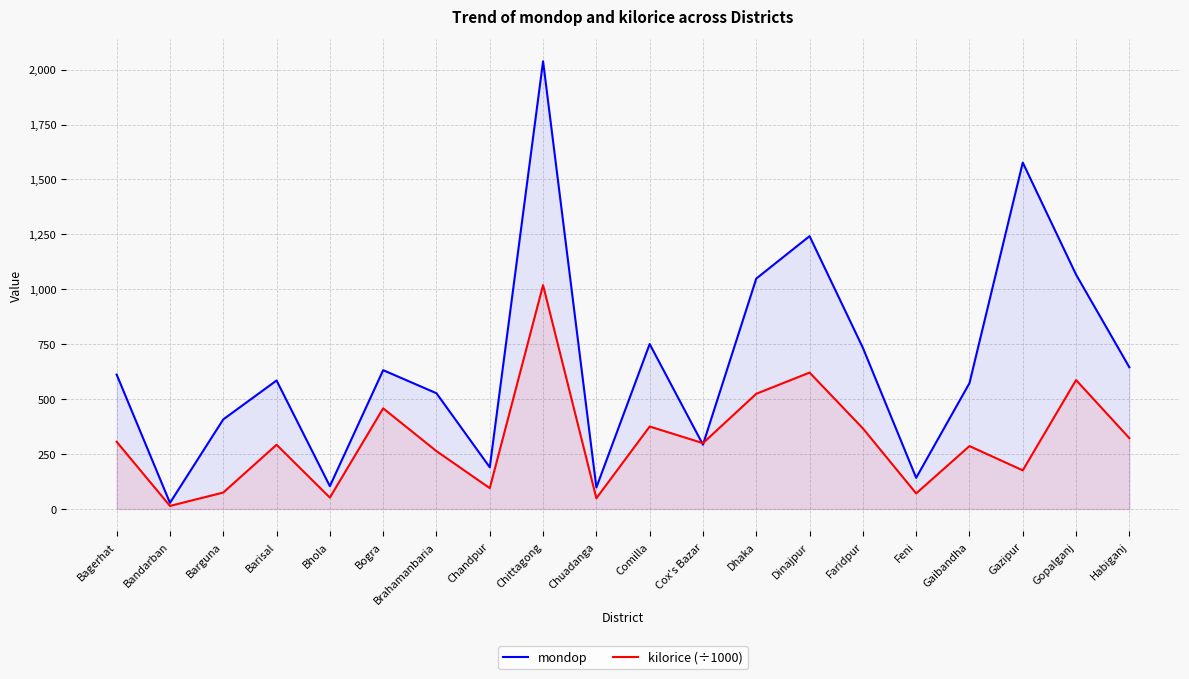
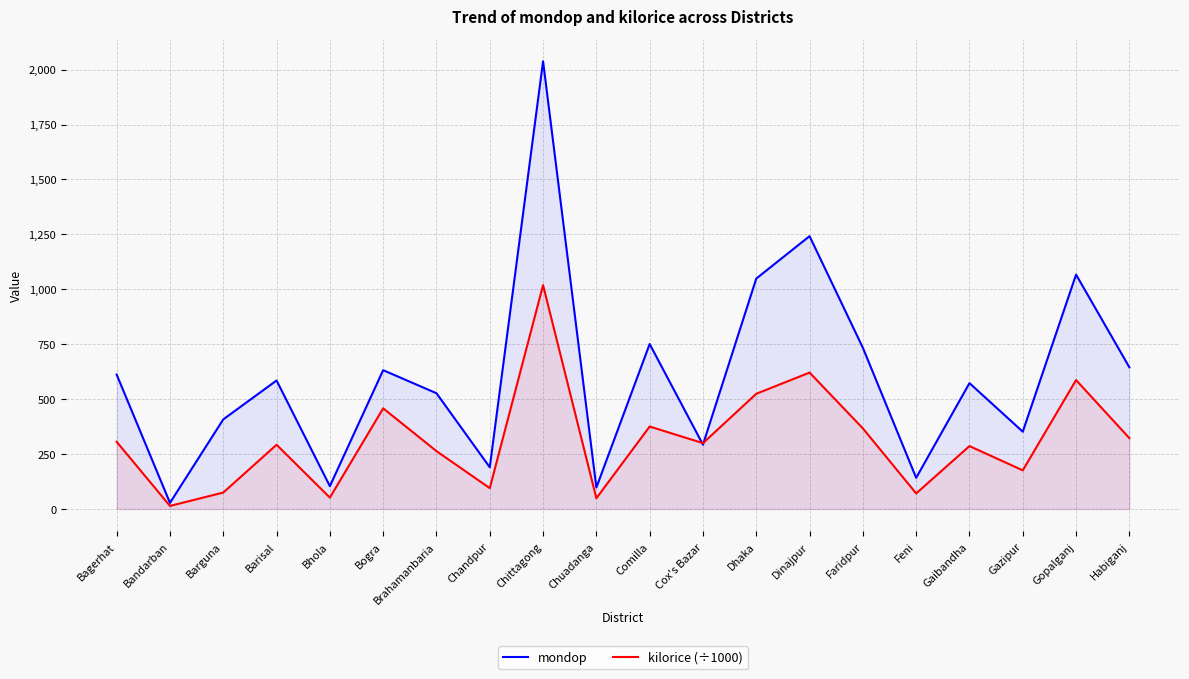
mondop, Gazipur: 1,580 -> 350
